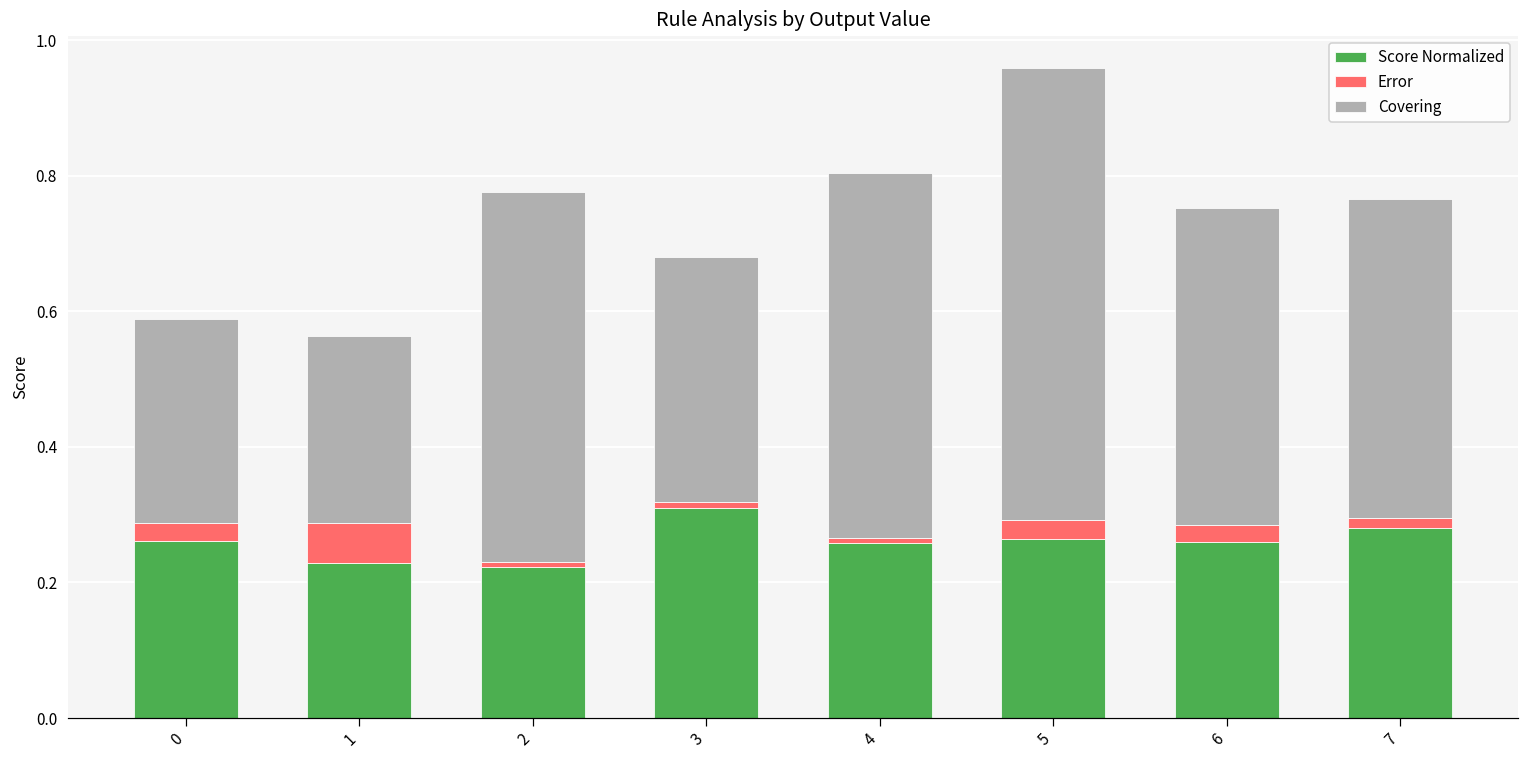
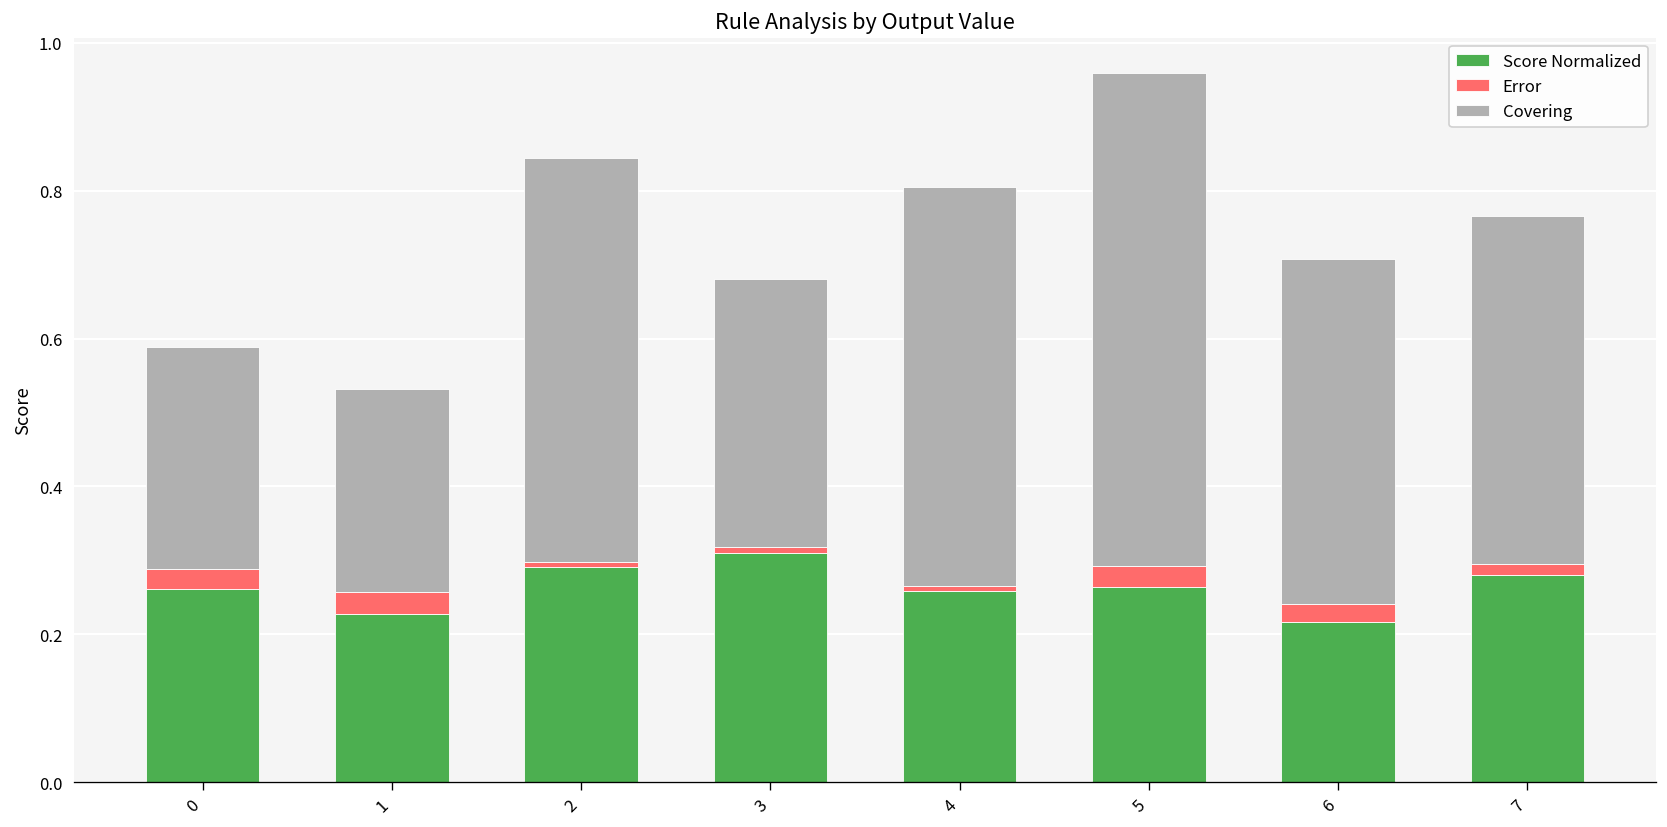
Error, 1: 0.06 -> 0.03
Score Normalized, 2: 0.22 -> 0.29
Score Normalized, 6: 0.26 -> 0.22
